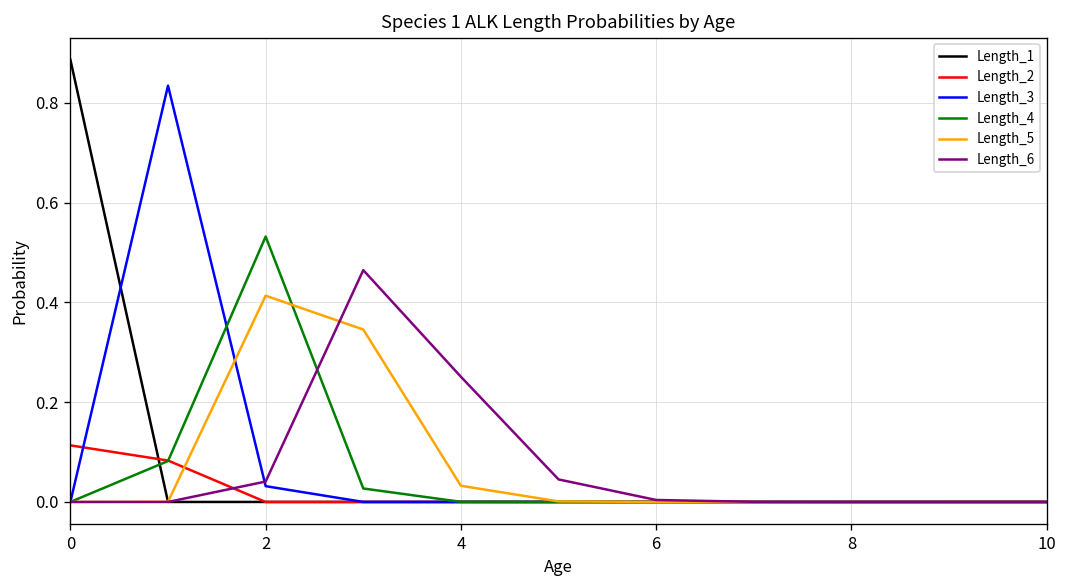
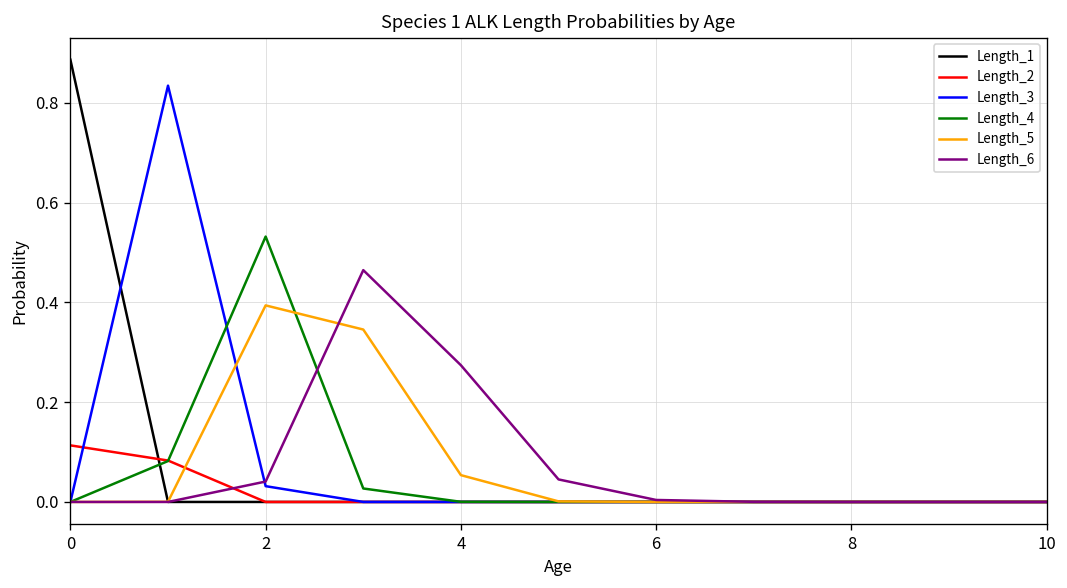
Length_5, 2: 0.41 -> 0.39
Length_5, 4: 0.03 -> 0.05
Length_6, 4: 0.25 -> 0.27
